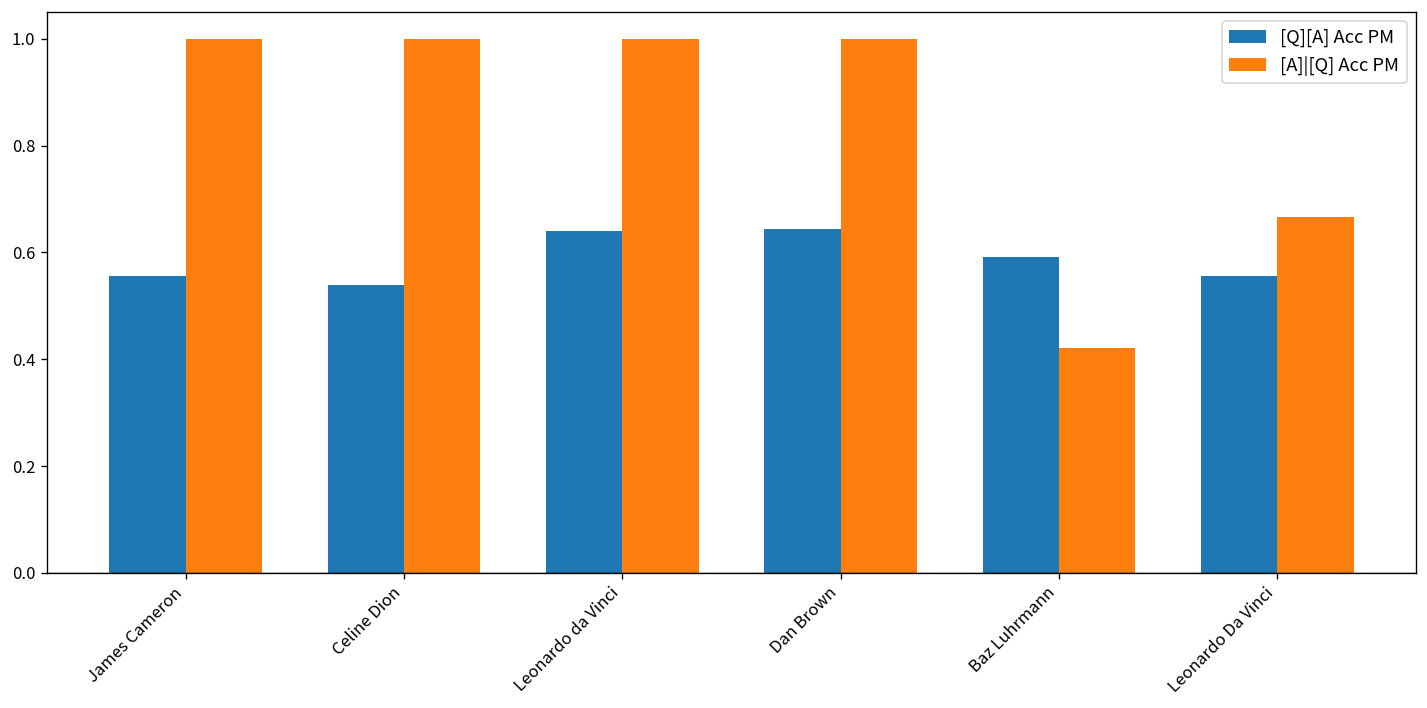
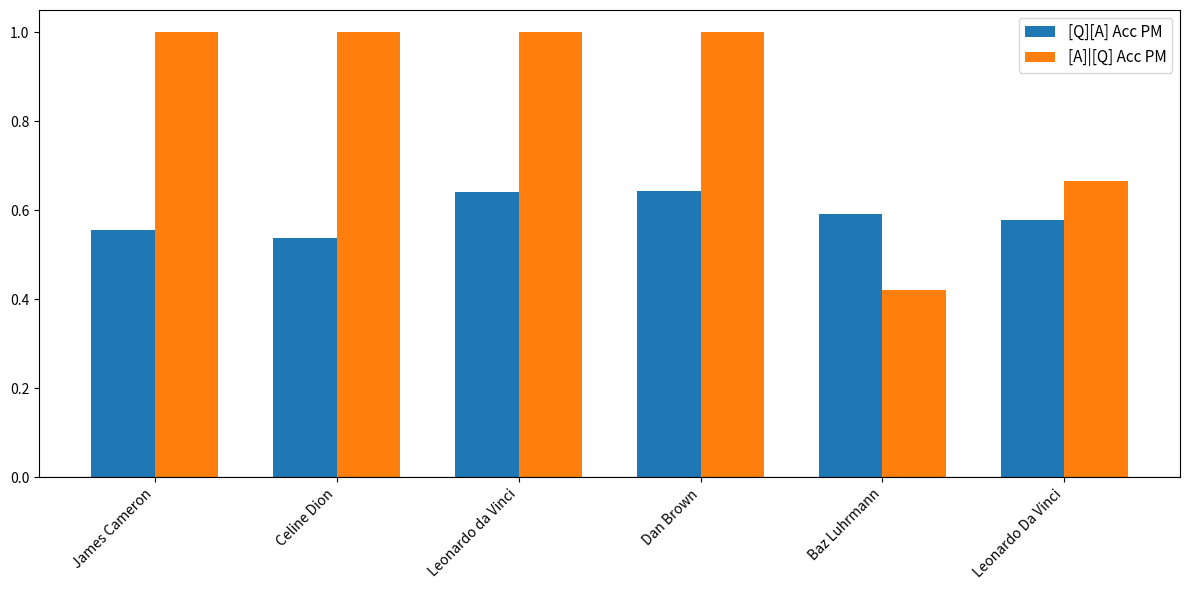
[Q][A] Acc PM, Leonardo Da Vinci: 0.56 -> 0.58
